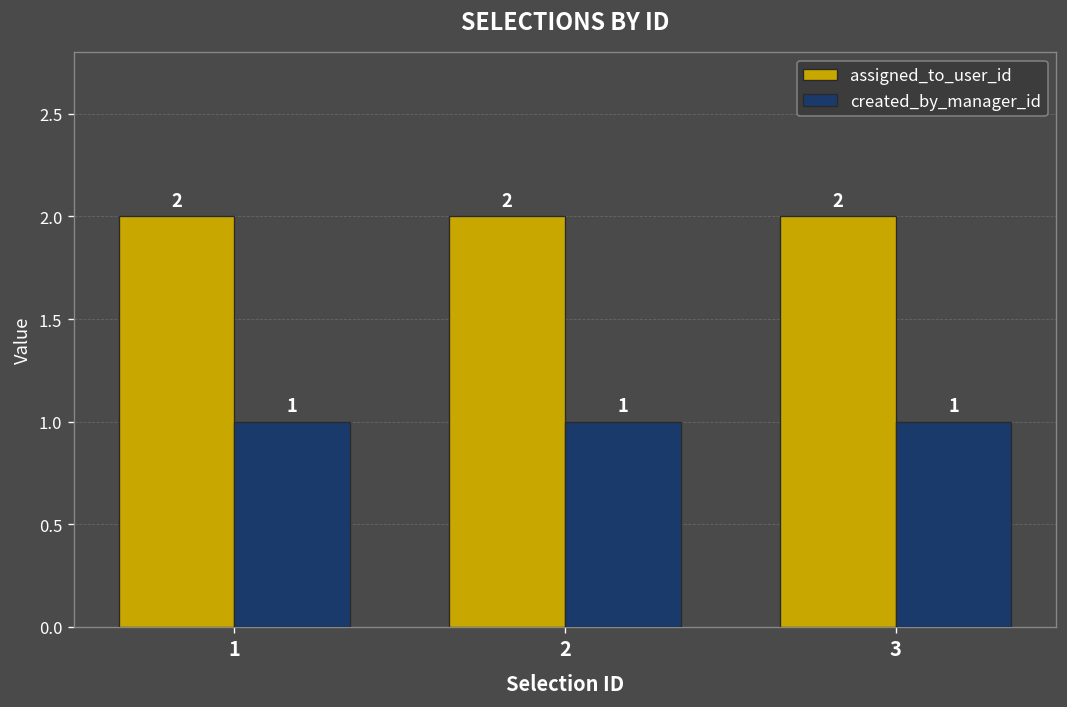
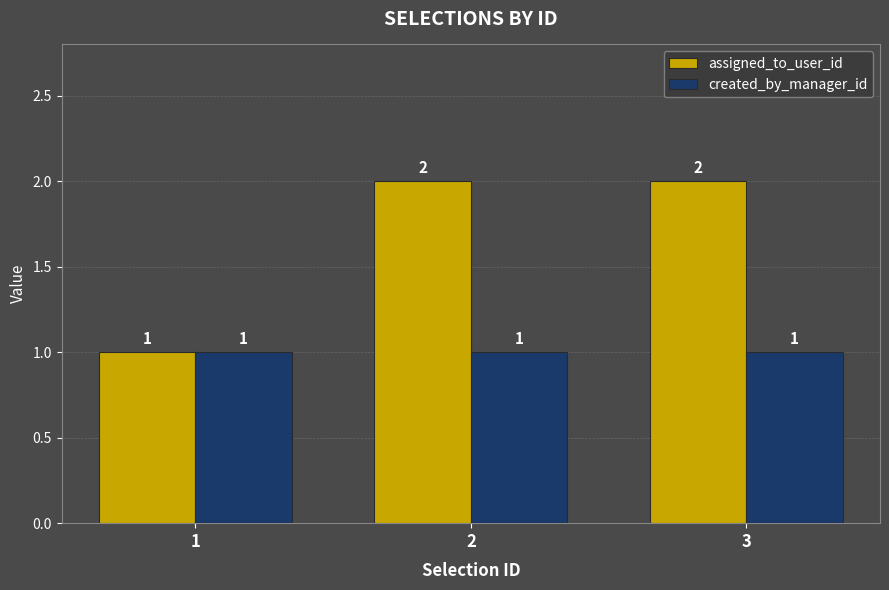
assigned_to_user_id, 1: 2 -> 1
